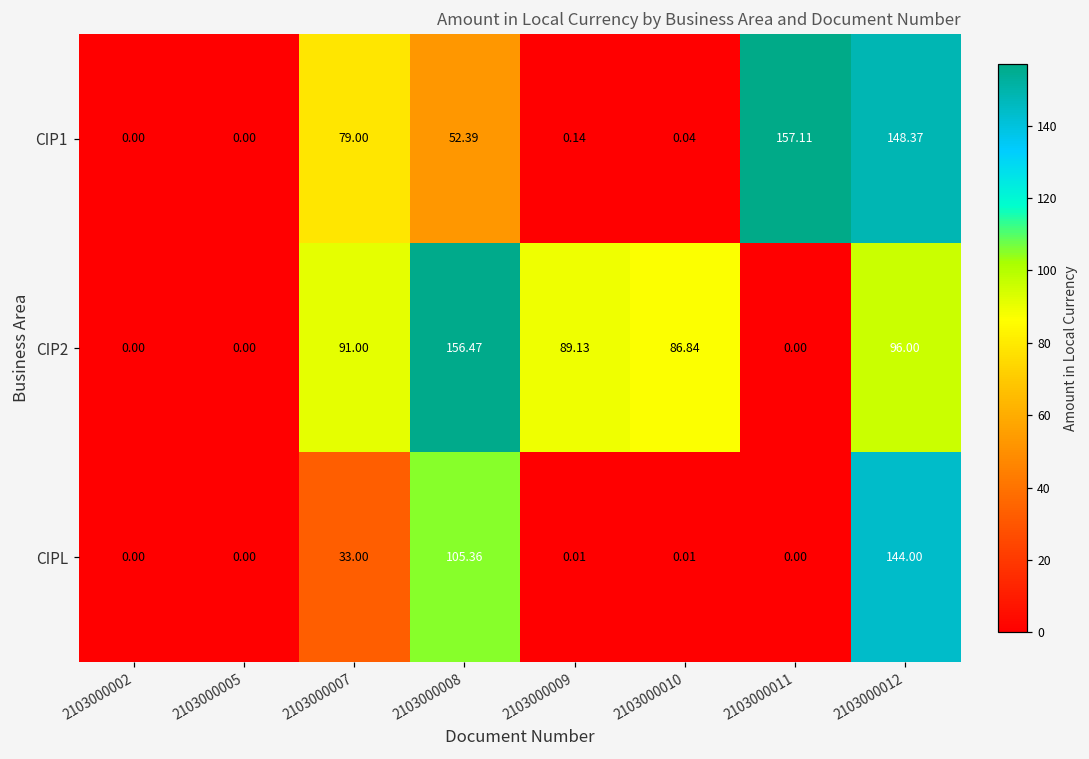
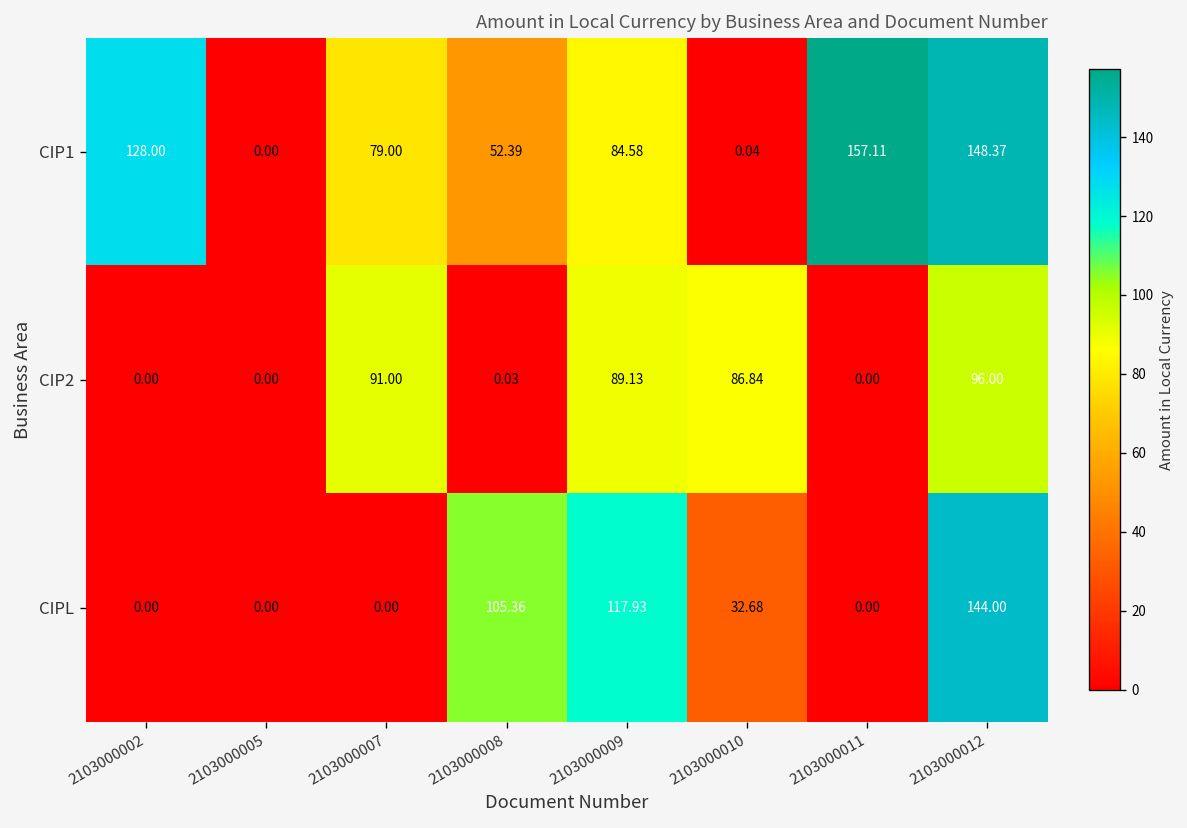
CIP1, 2103000002: 0.00 -> 128.00
CIP1, 2103000009: 0.14 -> 84.58
CIP2, 2103000008: 156.47 -> 0.03
CIPL, 2103000007: 33.00 -> 0.00
CIPL, 2103000009: 0.01 -> 117.93
CIPL, 2103000010: 0.01 -> 32.68
